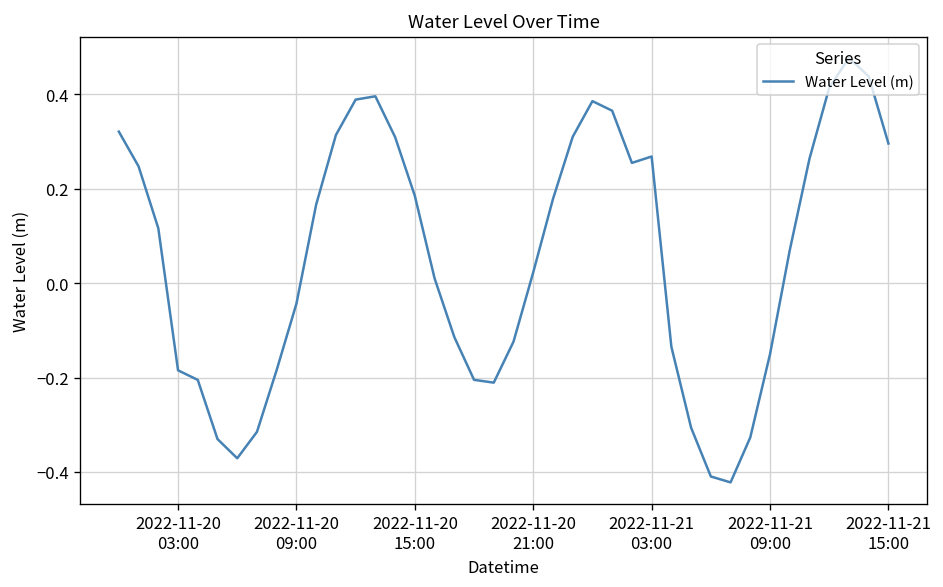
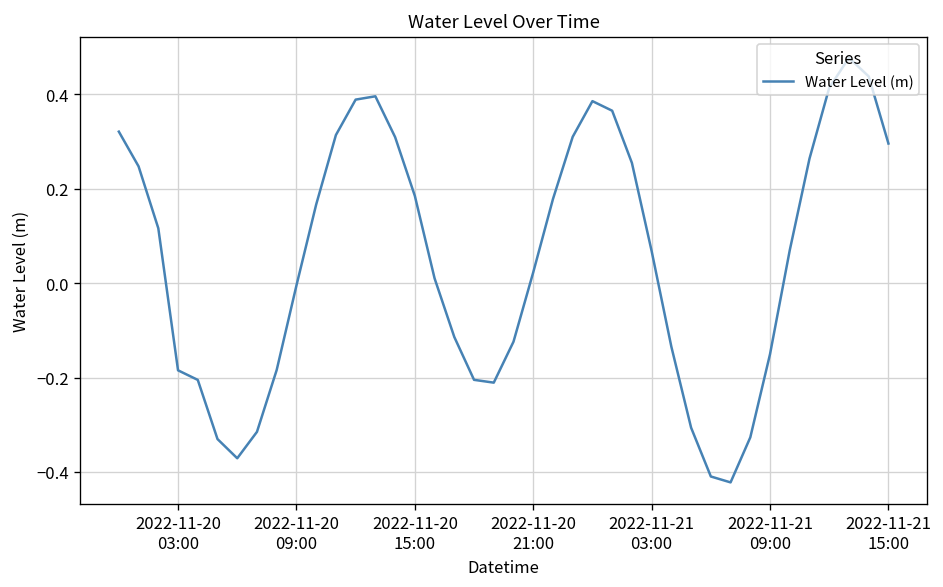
2022-11-20 09:00: -0.04 -> -0.01
2022-11-21 03:00: 0.27 -> 0.07
